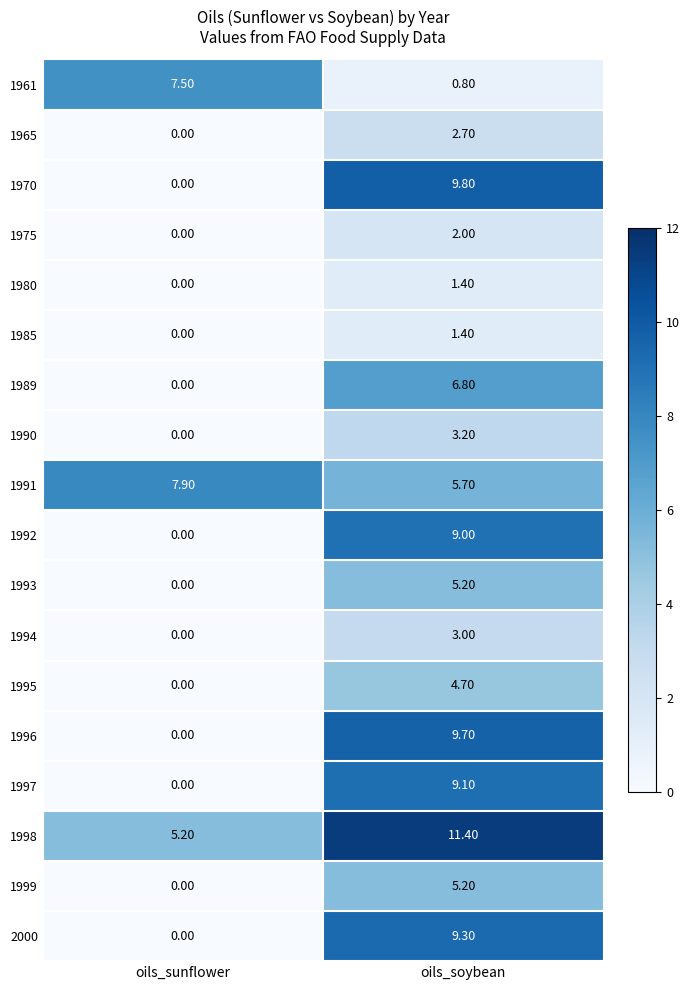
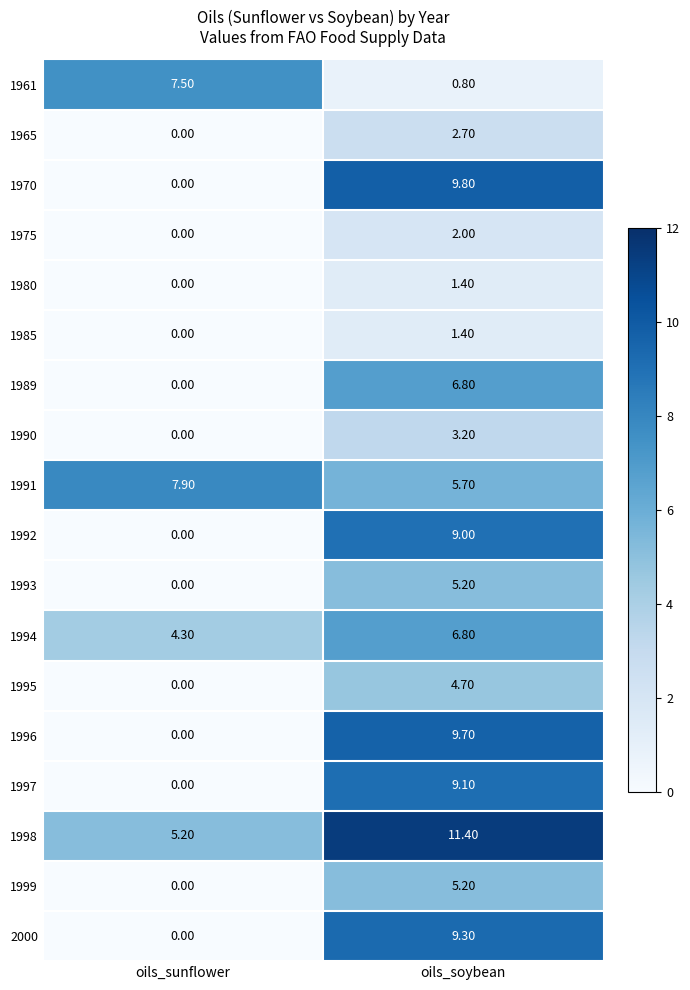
1994, oils_sunflower: 0.00 -> 4.30
1994, oils_soybean: 3.00 -> 6.80
